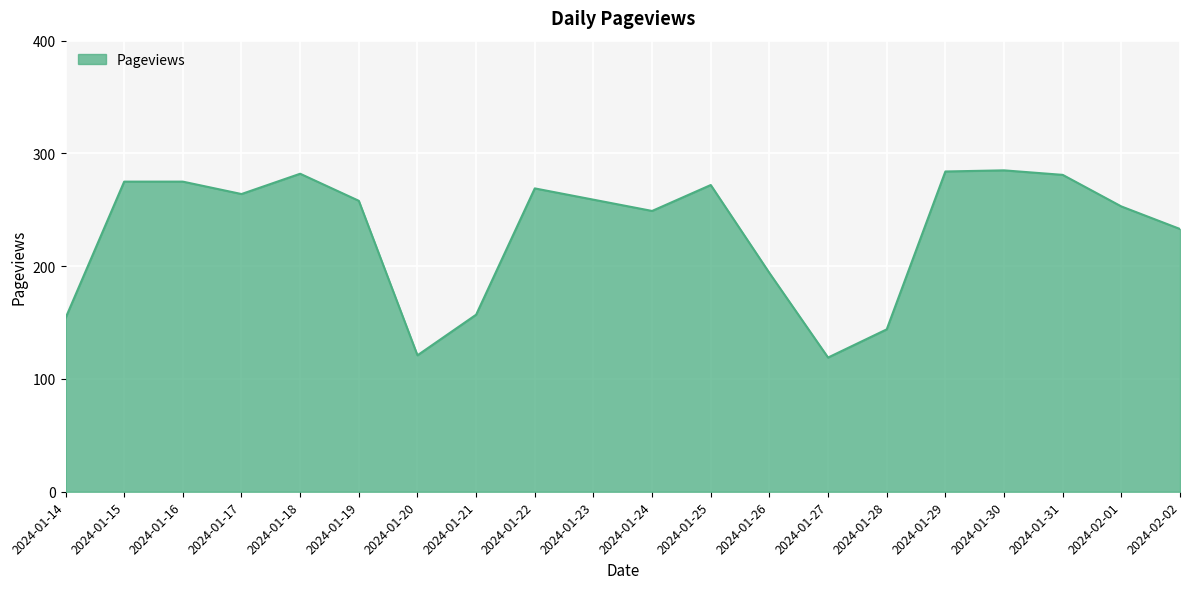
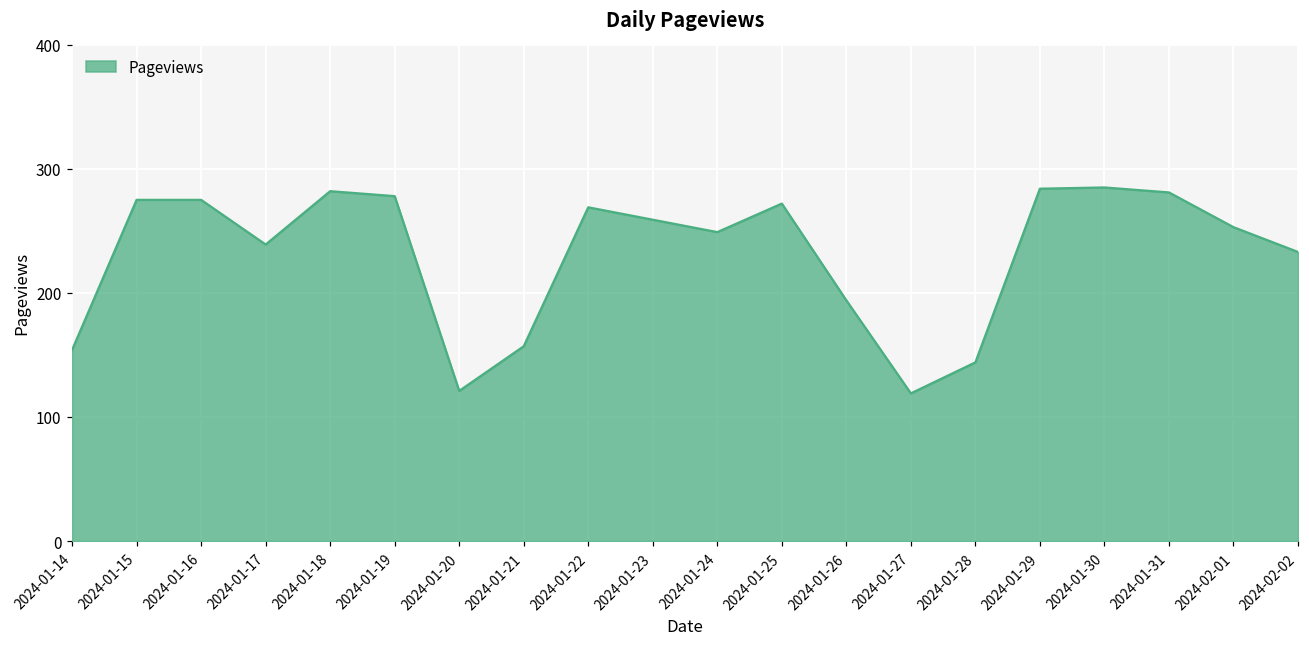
2024-01-17: 264 -> 239
2024-01-19: 258 -> 278
